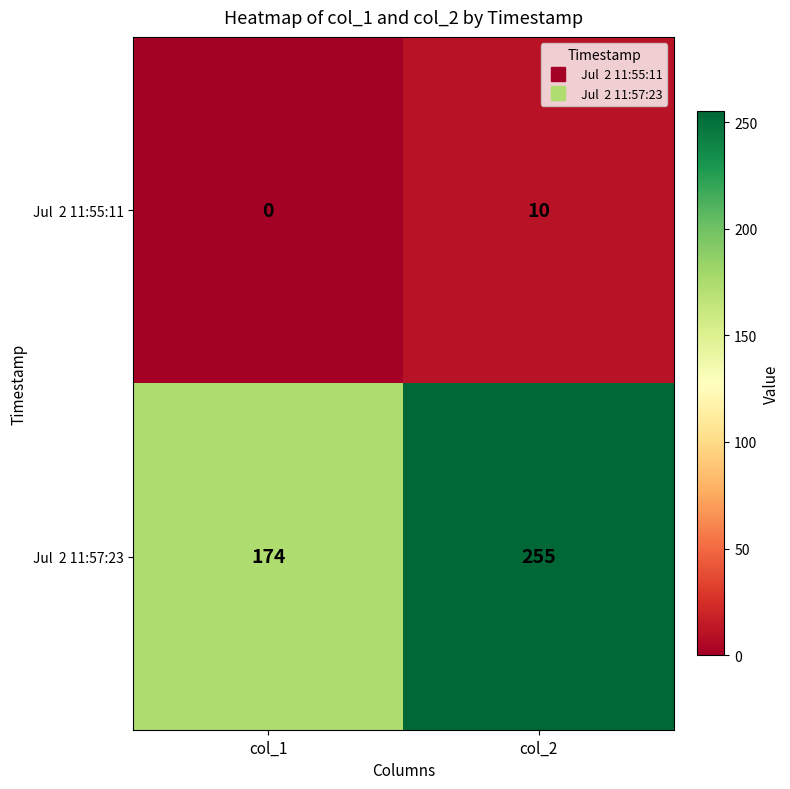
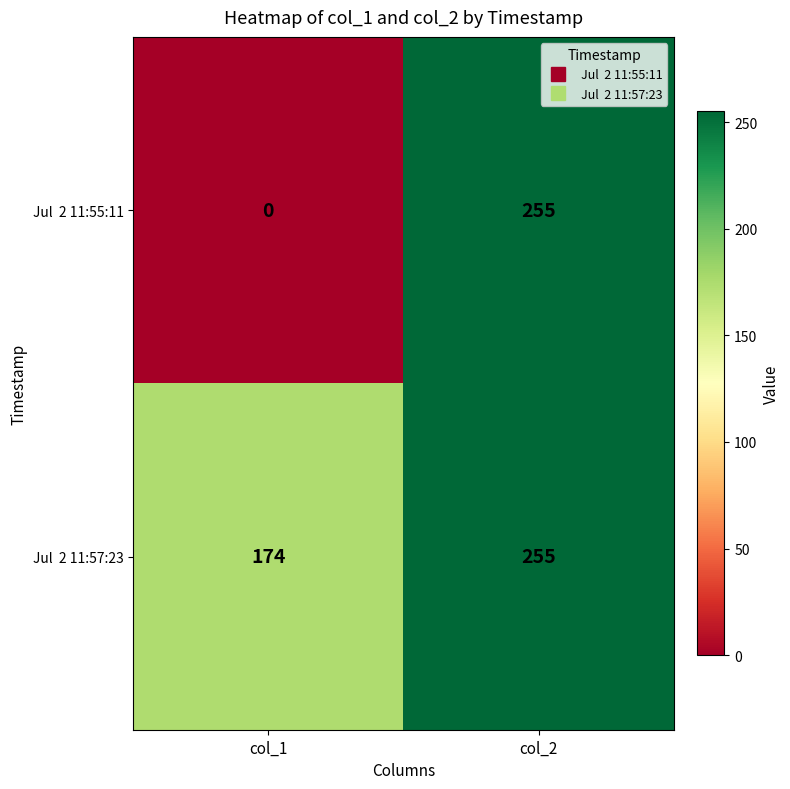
Jul 2 11:55:11, col_2: 10 -> 255
